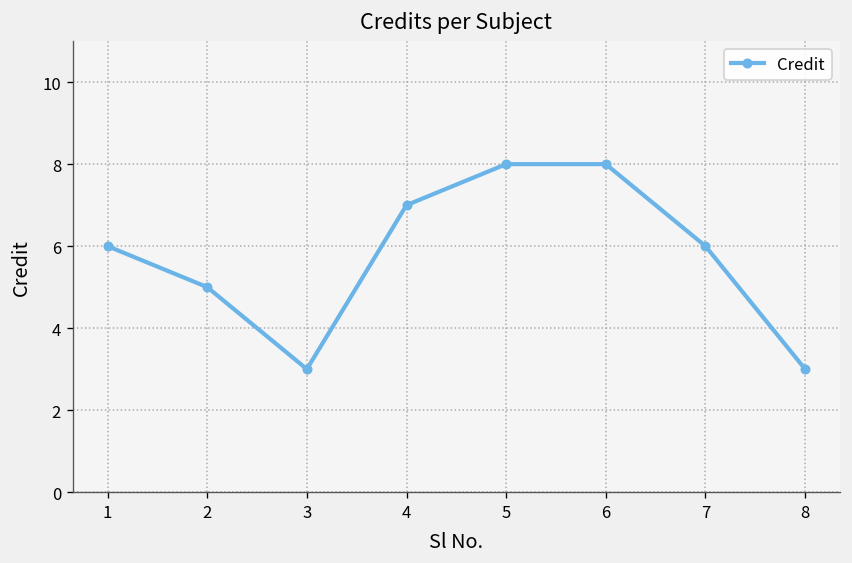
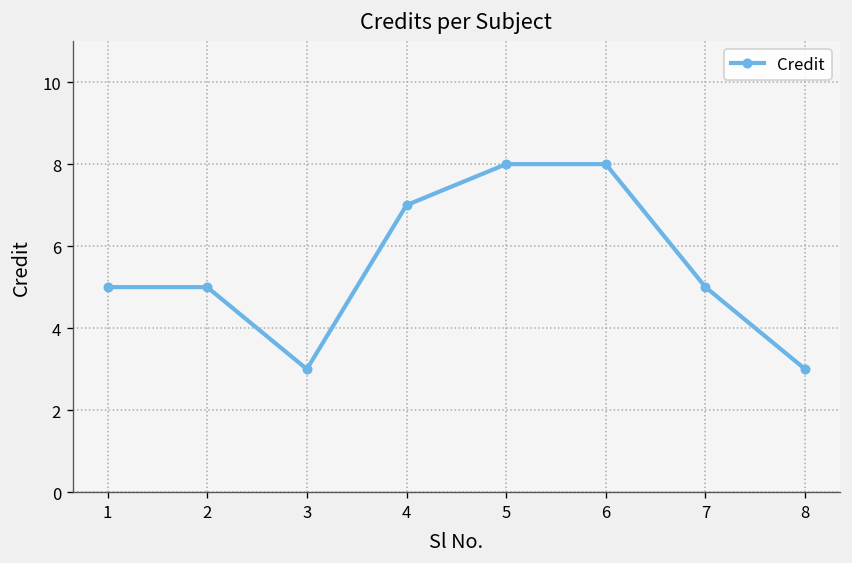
1: 6 -> 5
7: 6 -> 5
